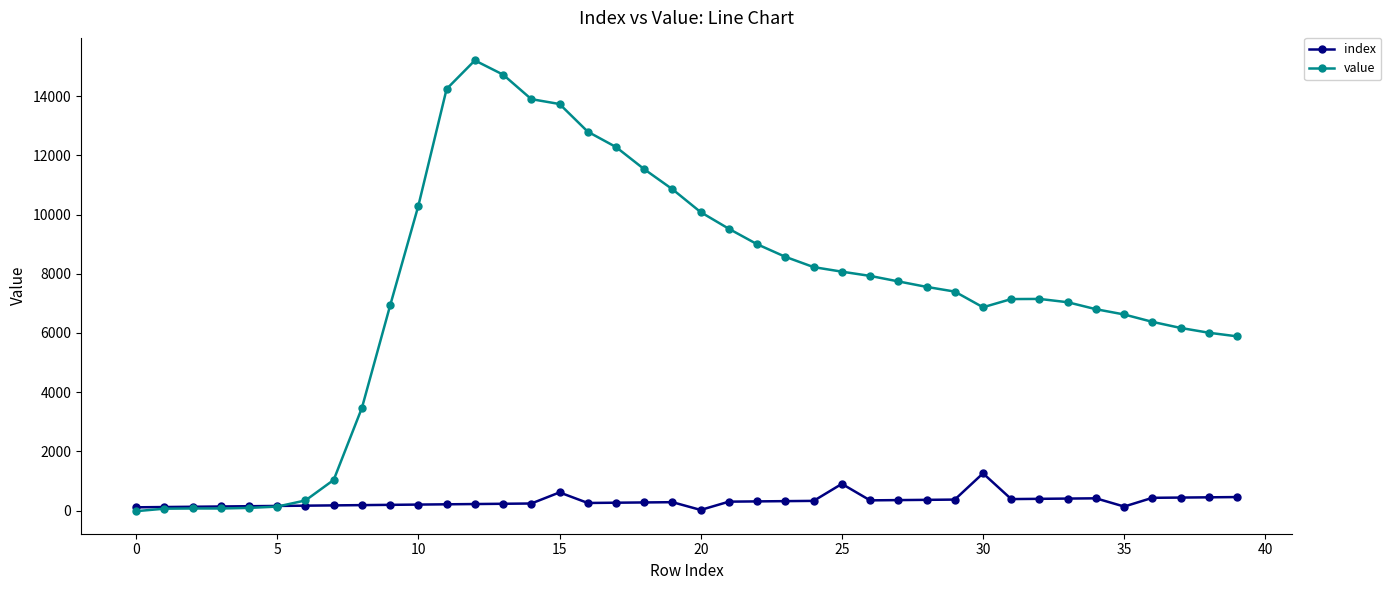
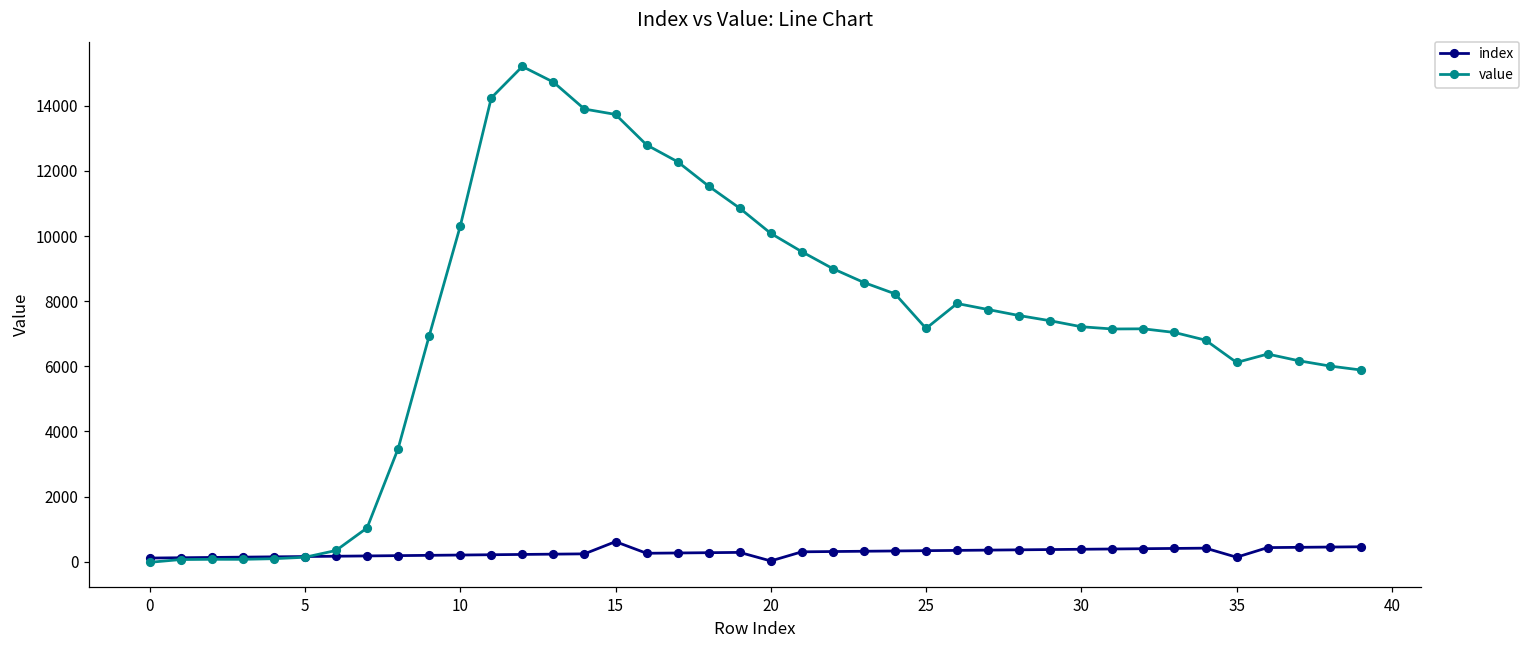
index, 25: 900 -> 300
value, 25: 8100 -> 7200
index, 30: 1300 -> 400
value, 30: 6900 -> 7200
value, 35: 6600 -> 6100
